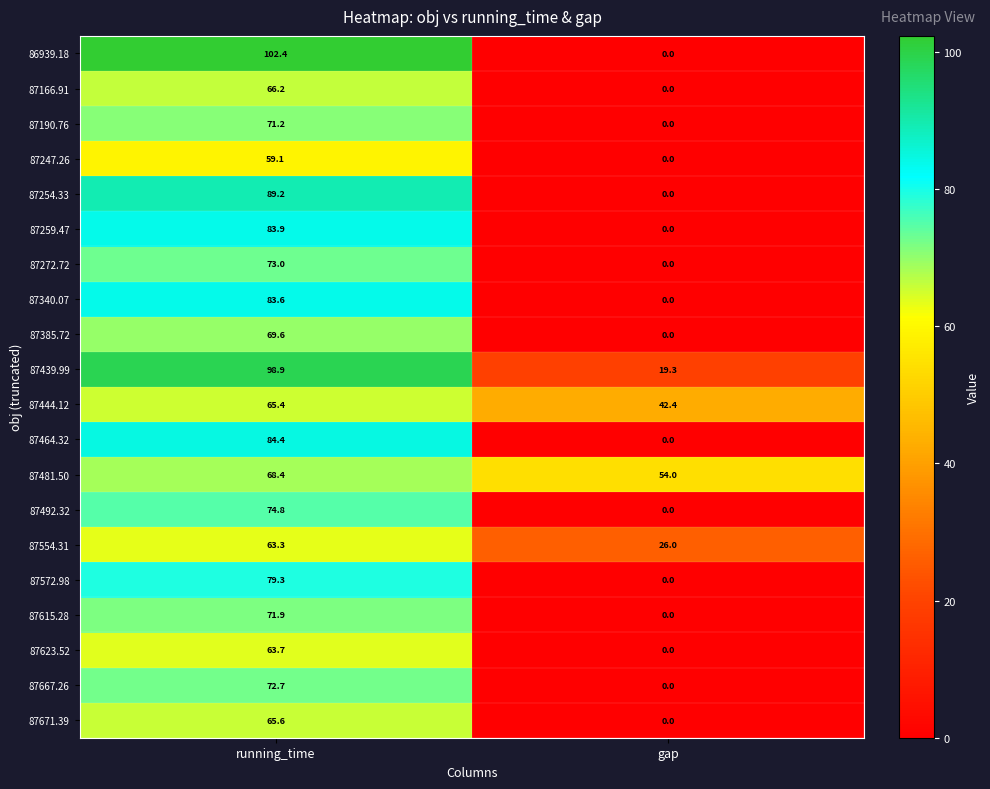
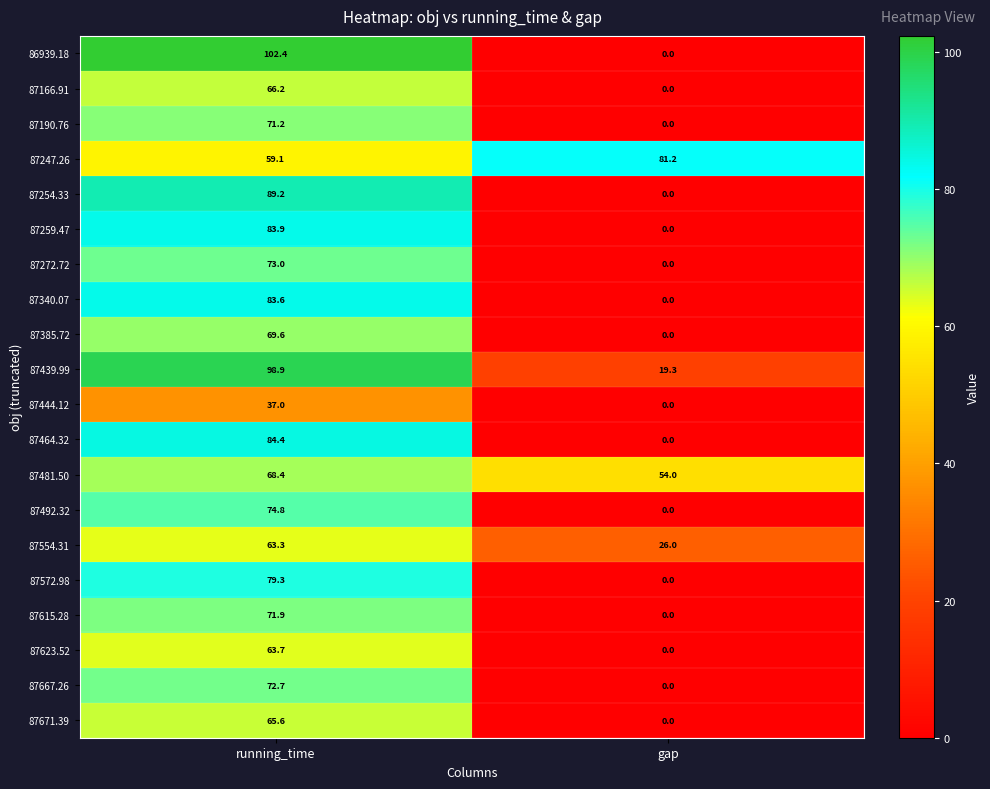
87247.26, gap: 0.0 -> 81.2
87444.12, running_time: 65.4 -> 37.0
87444.12, gap: 42.4 -> 0.0
